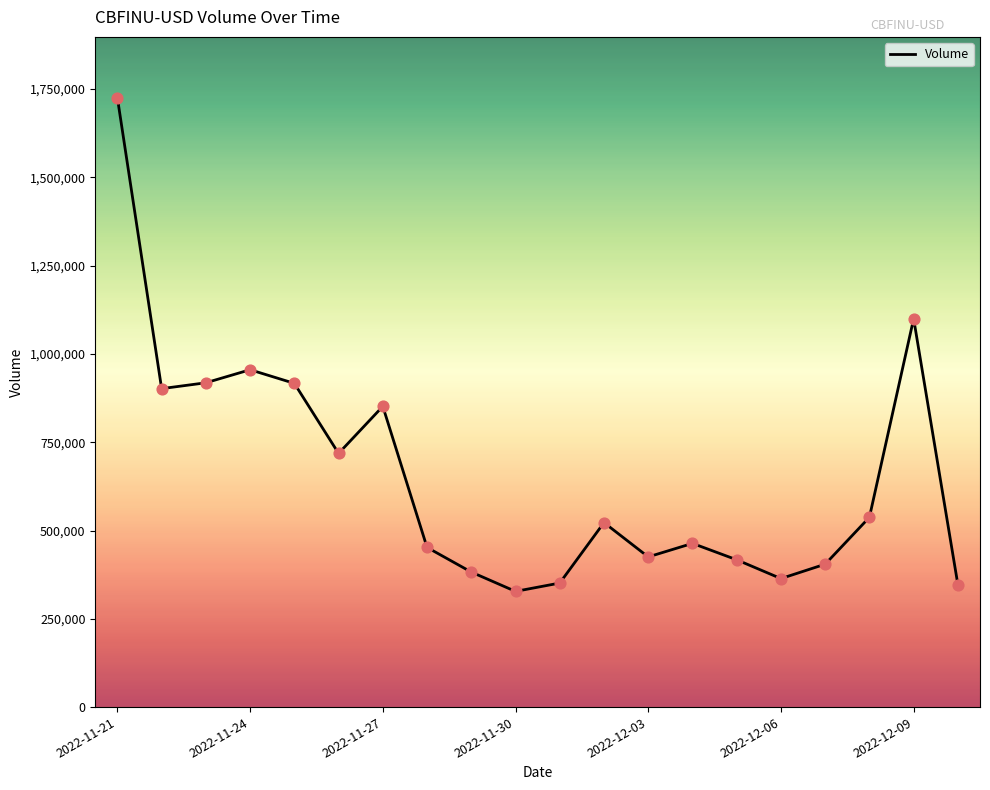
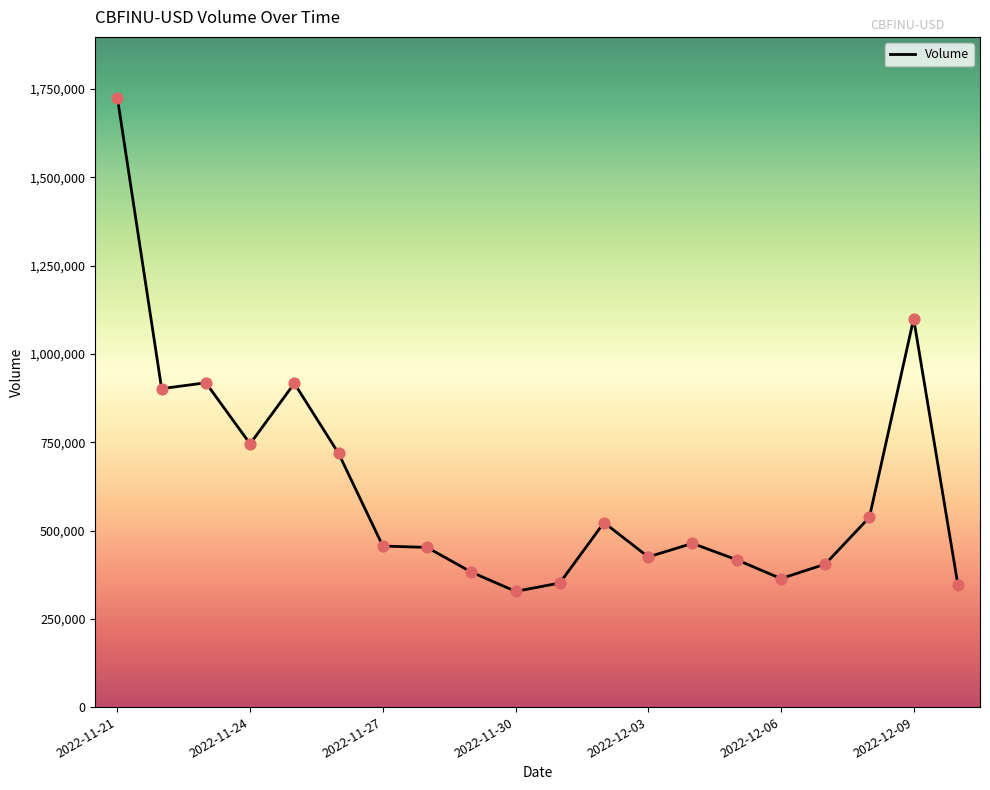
2022-11-24: 960,000 -> 750,000
2022-11-27: 850,000 -> 460,000
